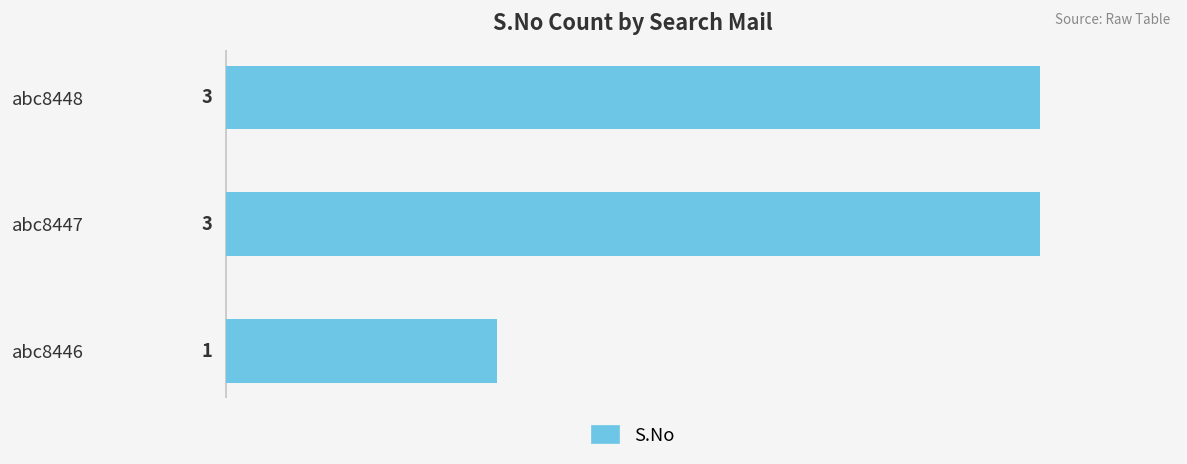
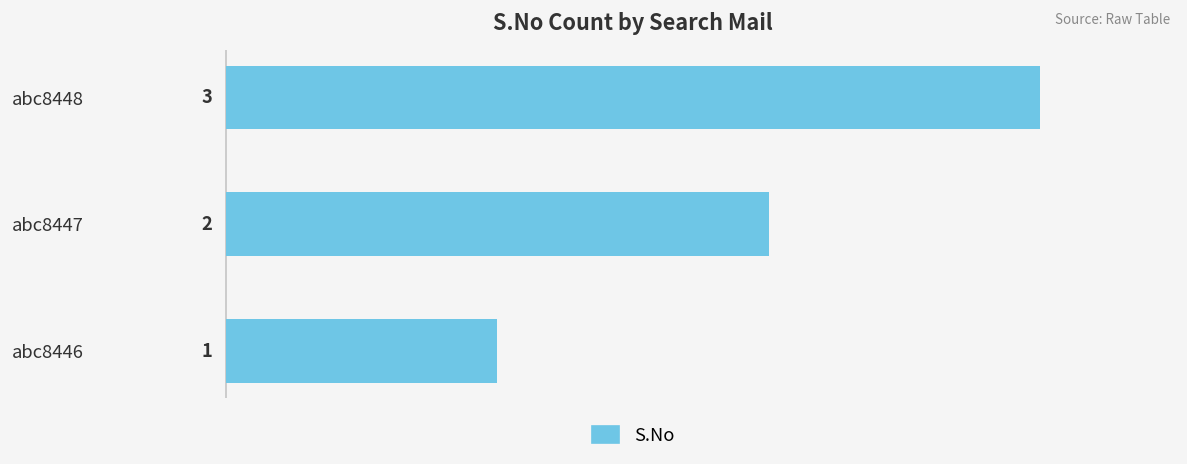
abc8447: 3 -> 2
